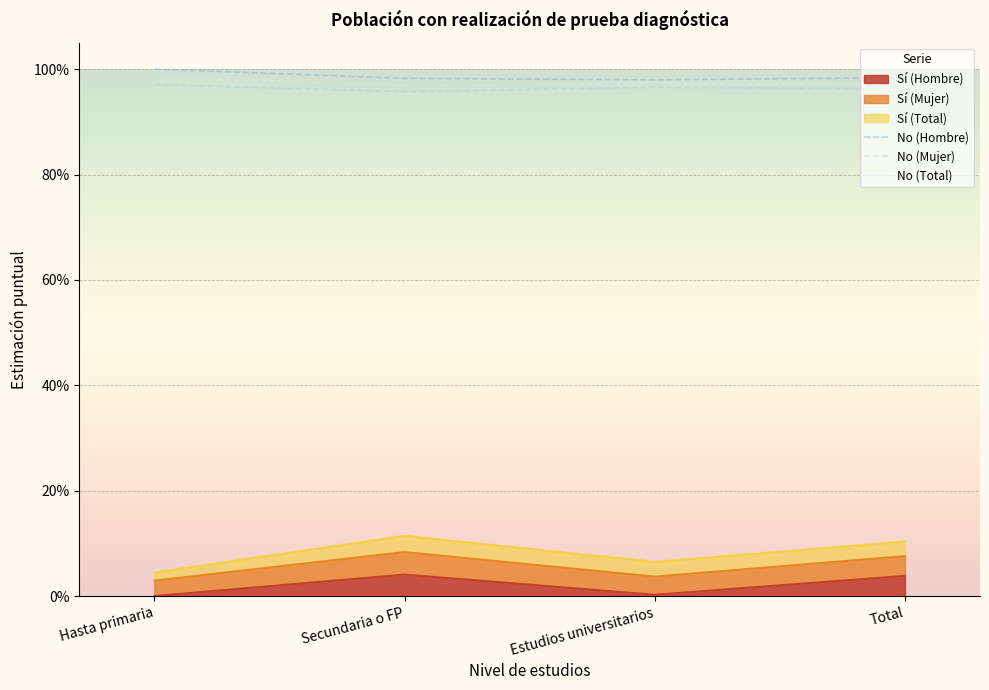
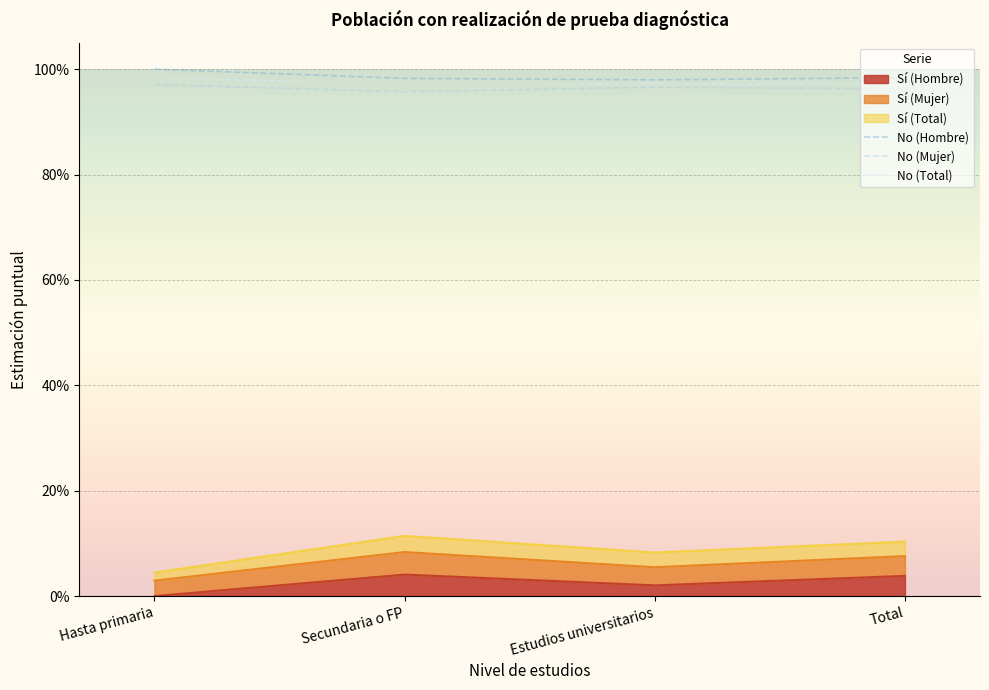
Sí (Hombre), Estudios universitarios: 0% -> 2%
